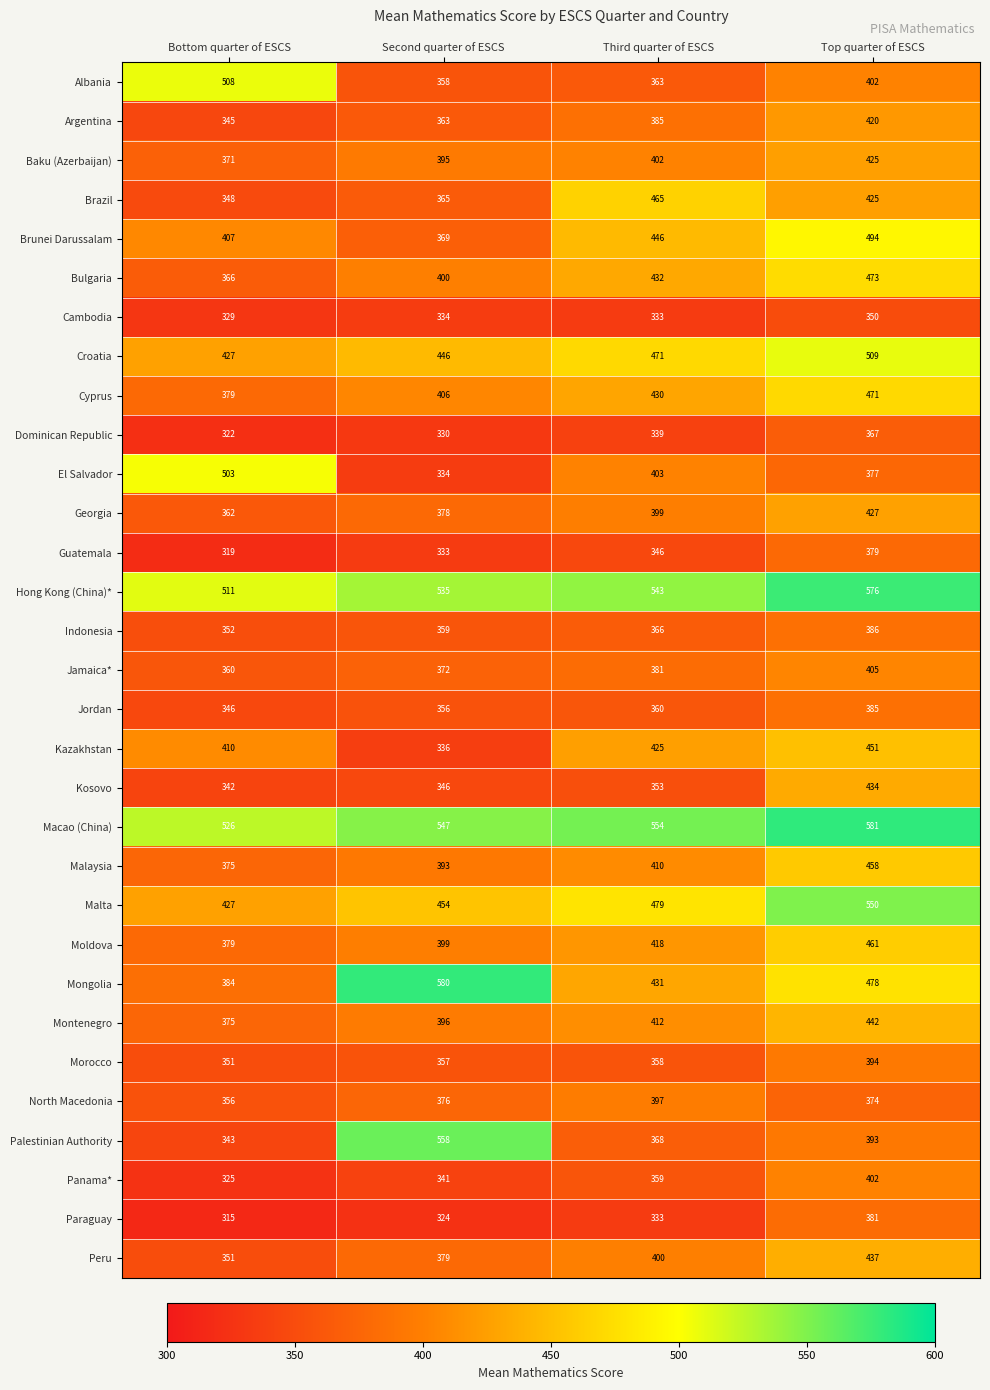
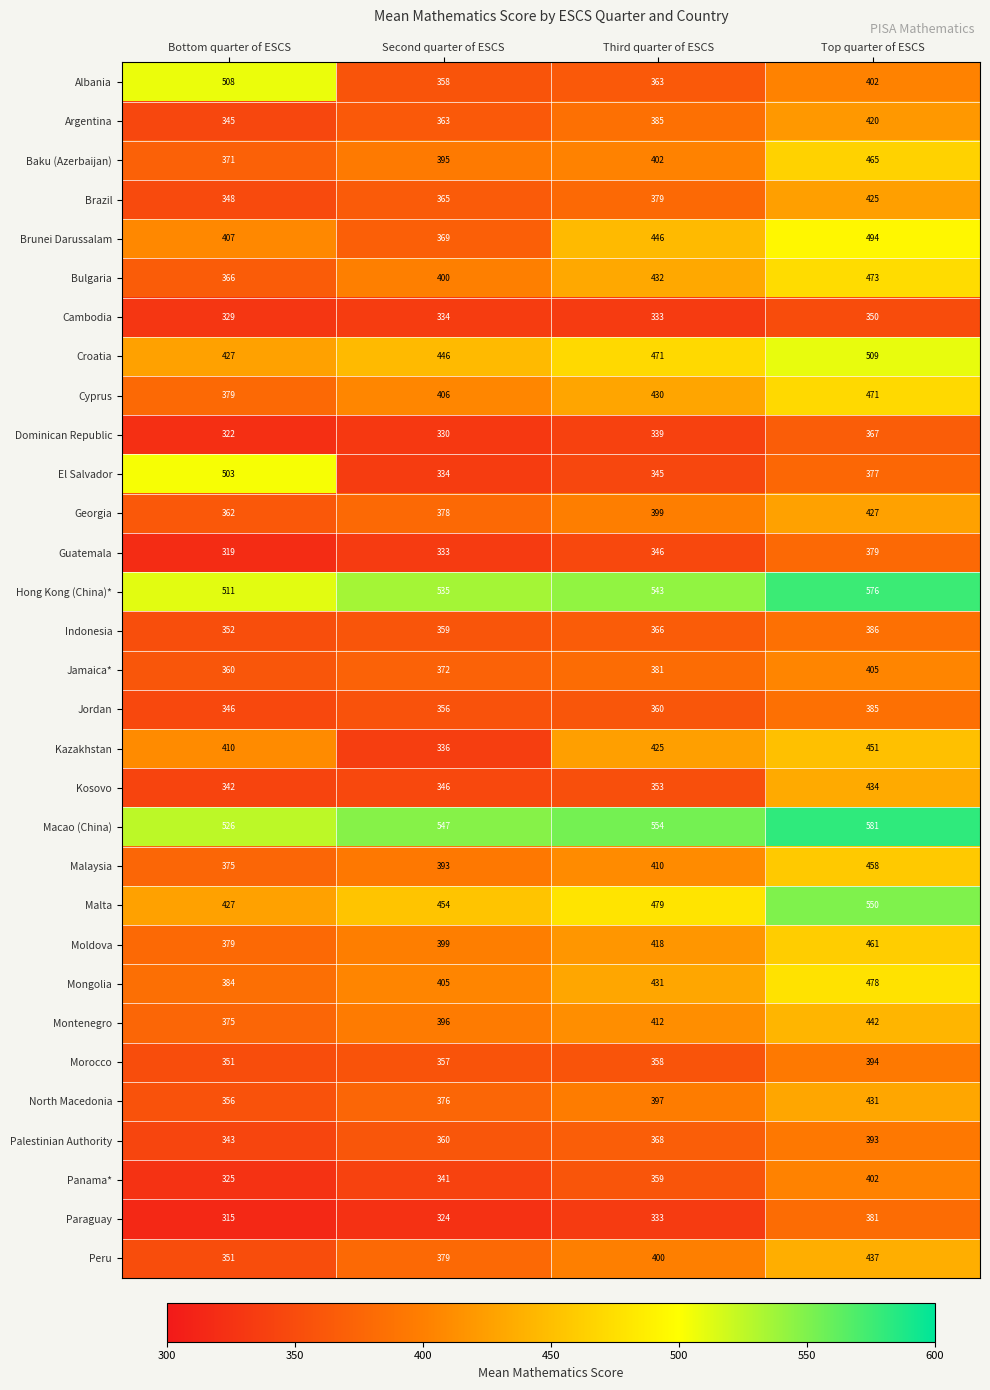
Baku (Azerbaijan), Top quarter of ESCS: 425 -> 465
Brazil, Third quarter of ESCS: 465 -> 379
El Salvador, Third quarter of ESCS: 403 -> 345
Mongolia, Second quarter of ESCS: 580 -> 405
North Macedonia, Top quarter of ESCS: 374 -> 431
Palestinian Authority, Second quarter of ESCS: 558 -> 360
